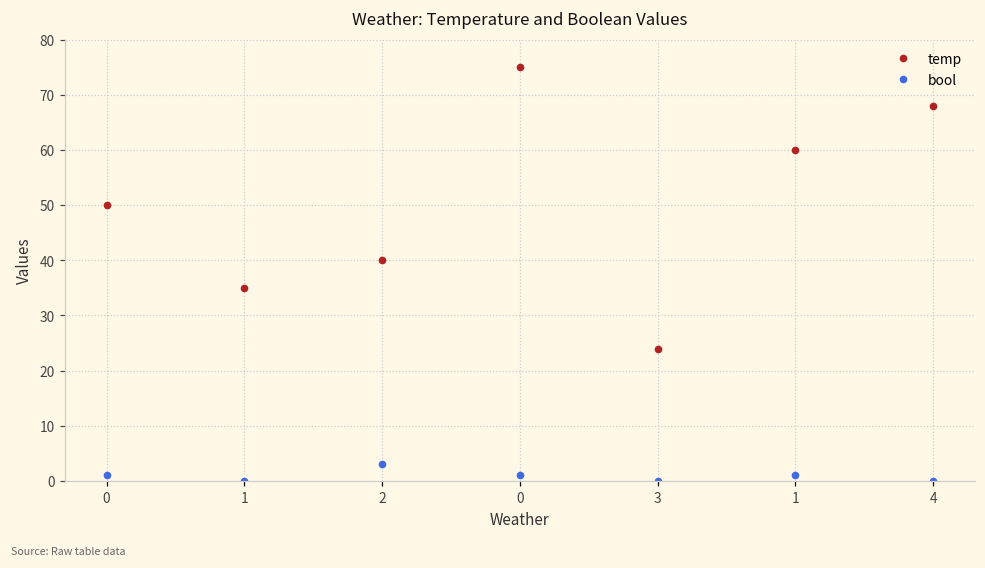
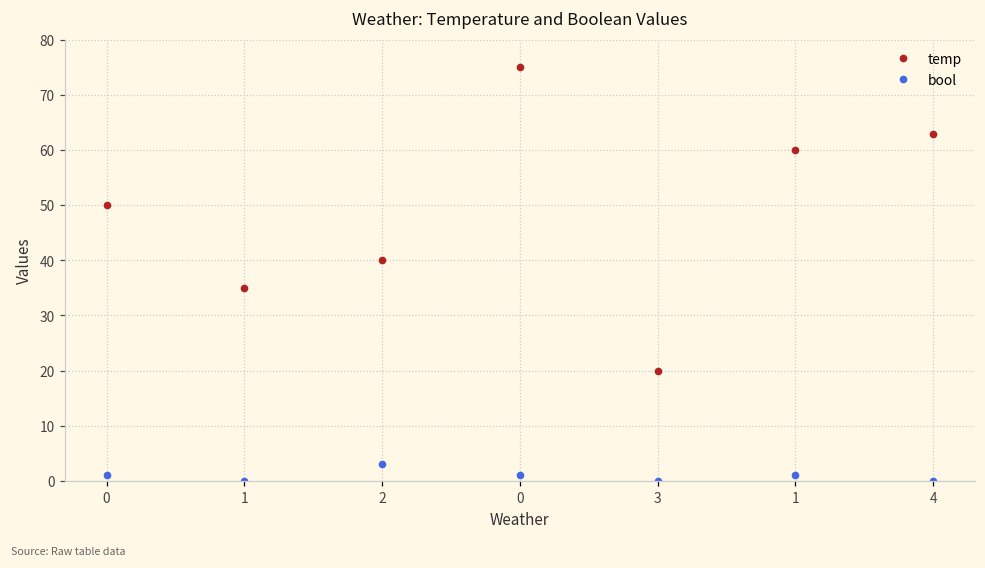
temp, 3: 24 -> 20
temp, 4: 68 -> 63
